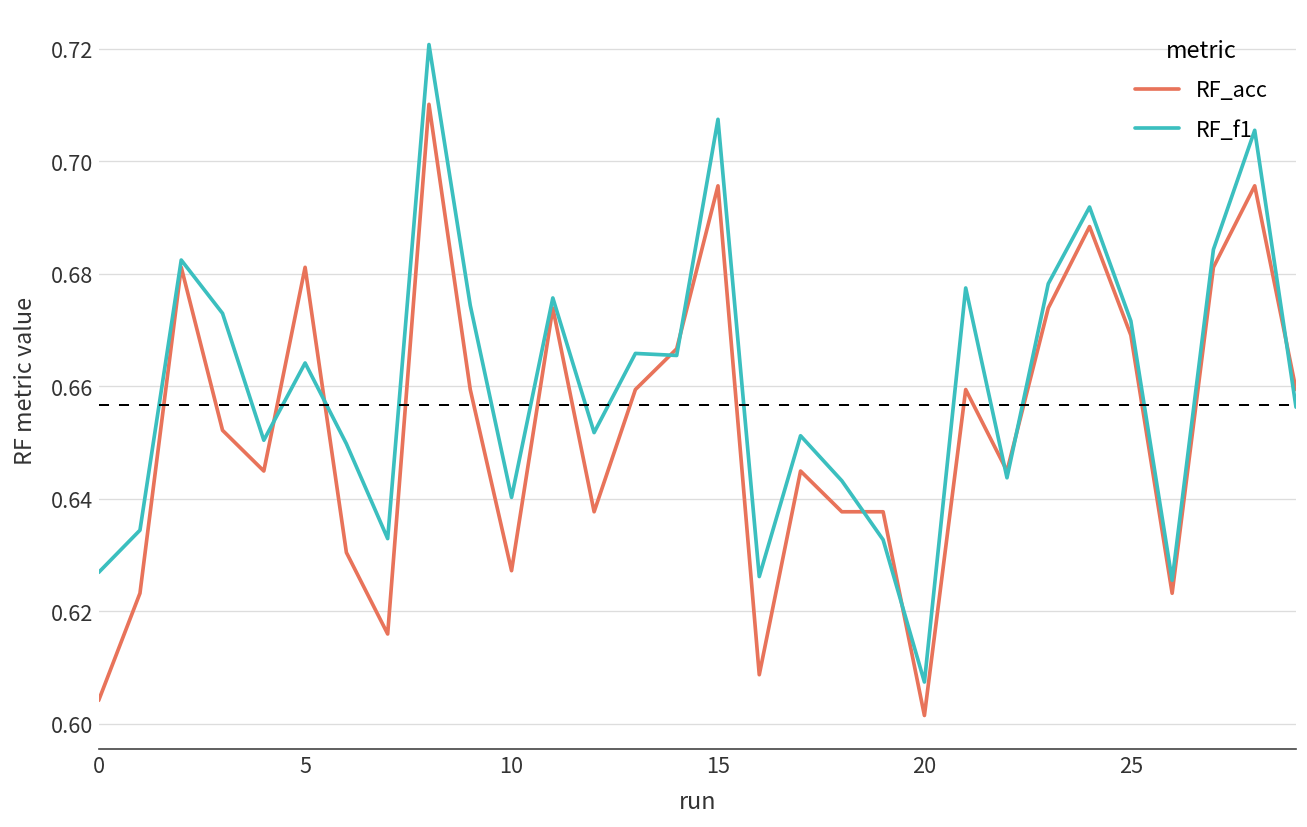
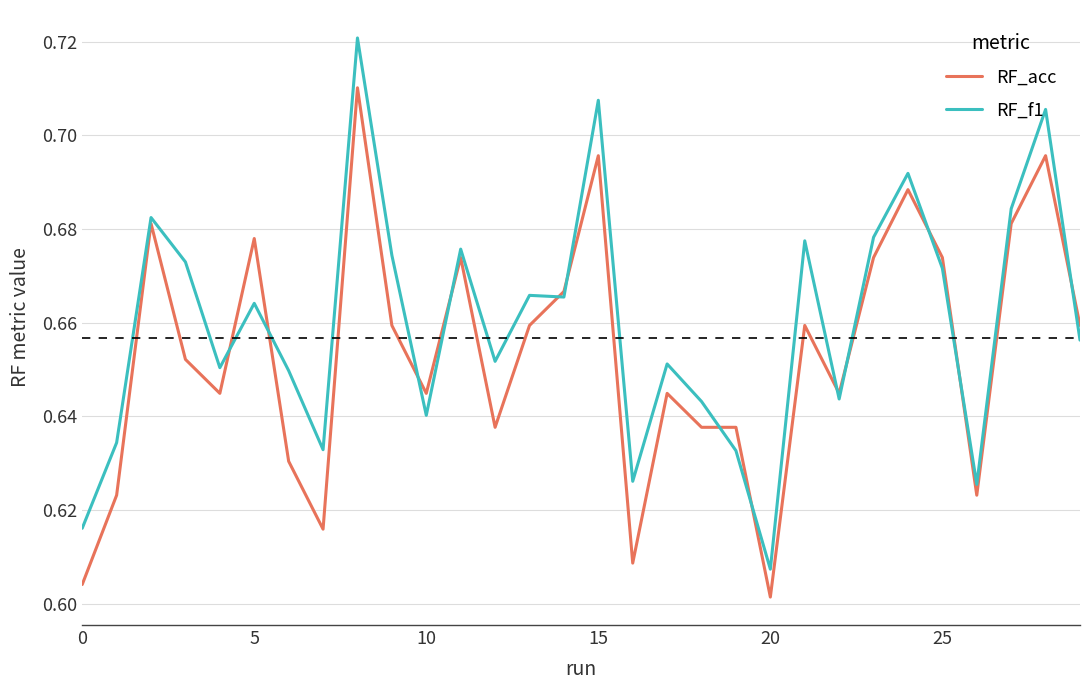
RF_f1, 0: 0.627 -> 0.616
RF_acc, 5: 0.681 -> 0.678
RF_acc, 10: 0.627 -> 0.645
RF_acc, 25: 0.669 -> 0.674
